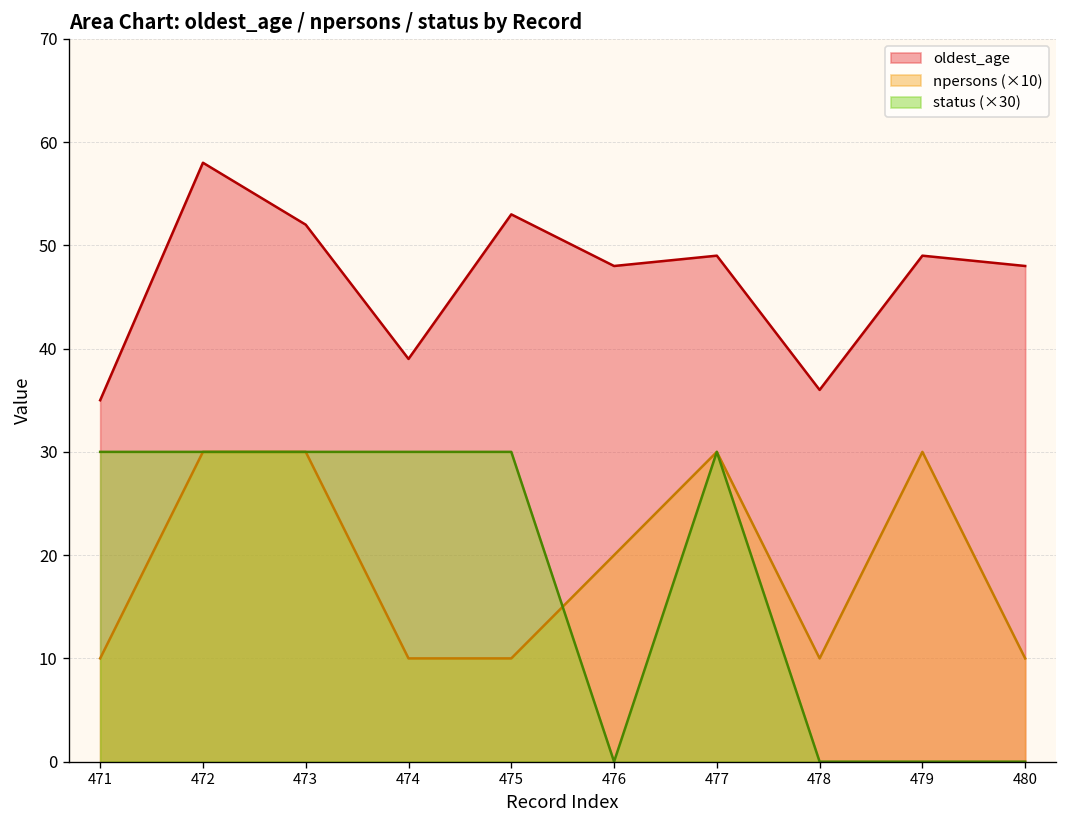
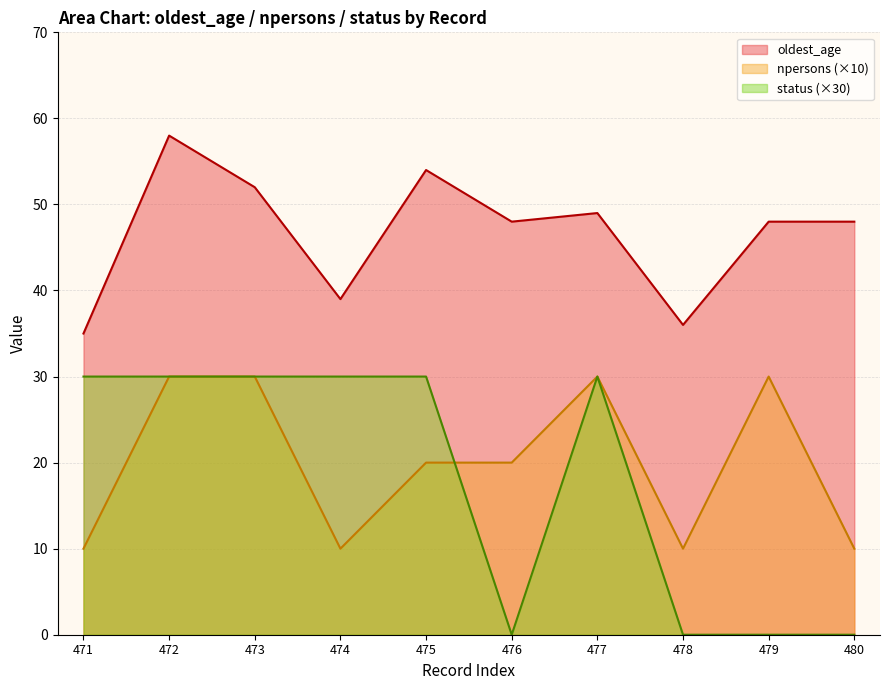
oldest_age, 475: 53 -> 54
npersons (×10), 475: 10 -> 20
oldest_age, 479: 49 -> 48
